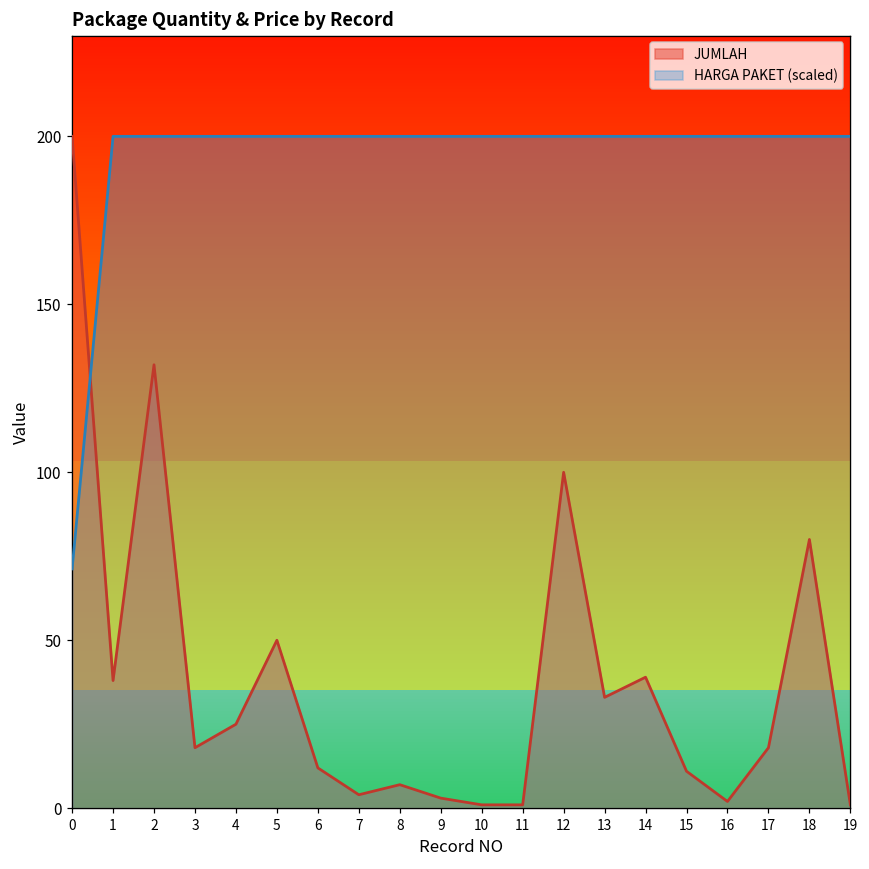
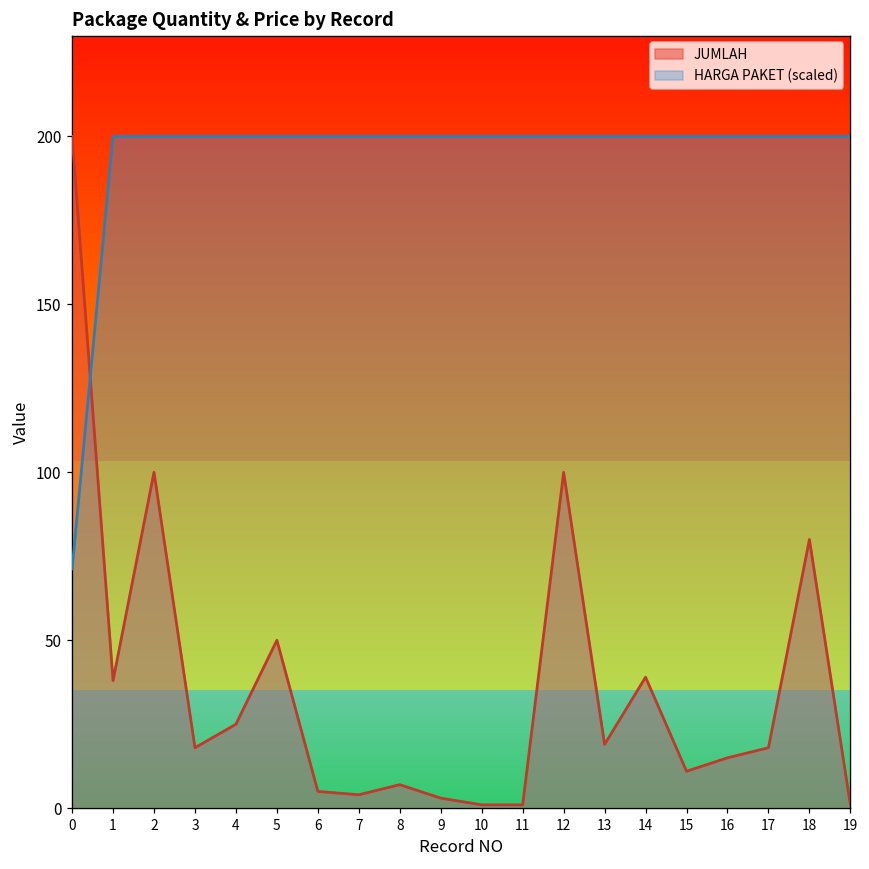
JUMLAH, 2: 132 -> 100
JUMLAH, 6: 12 -> 5
JUMLAH, 13: 33 -> 19
JUMLAH, 16: 2 -> 15
